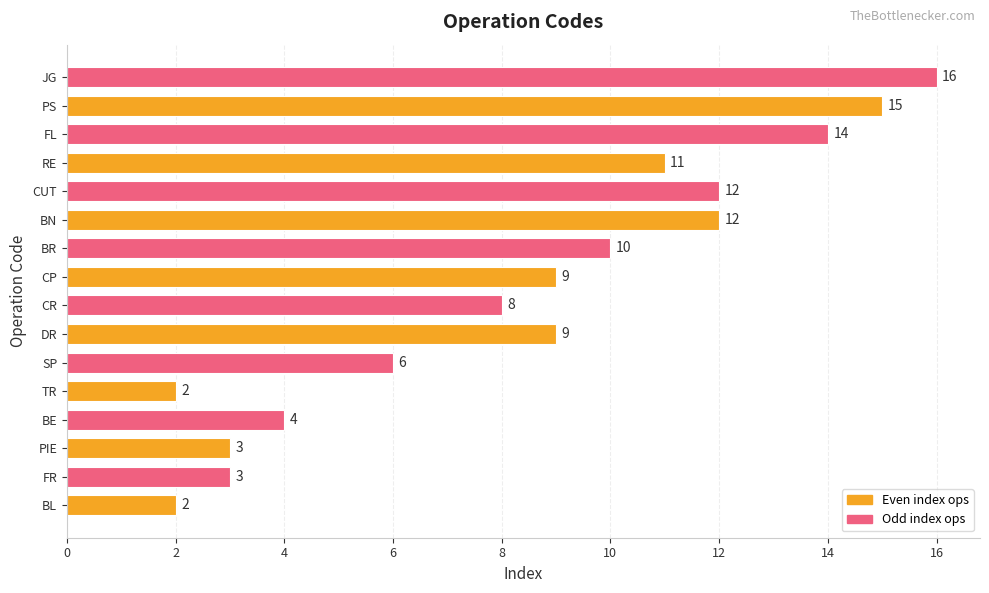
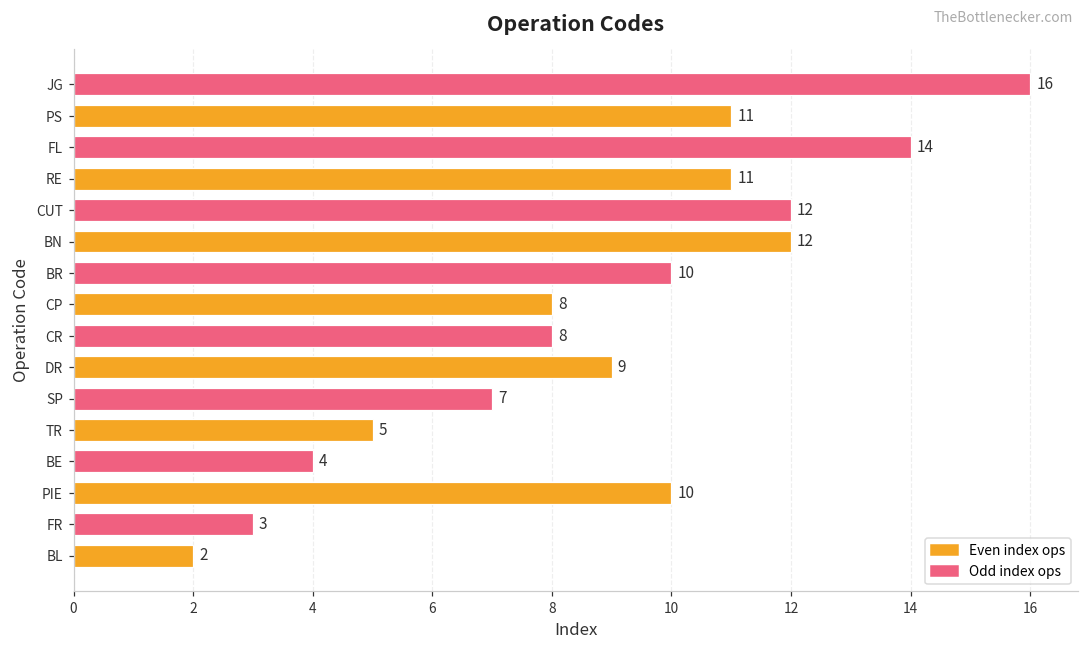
PS: 15 -> 11
CP: 9 -> 8
SP: 6 -> 7
TR: 2 -> 5
PIE: 3 -> 10
